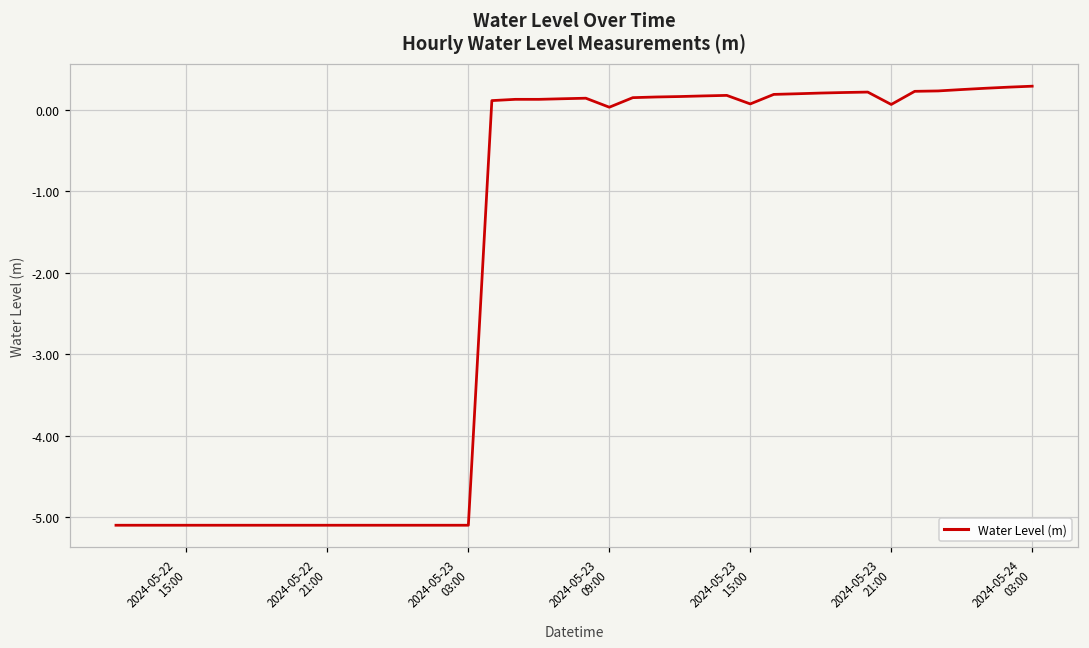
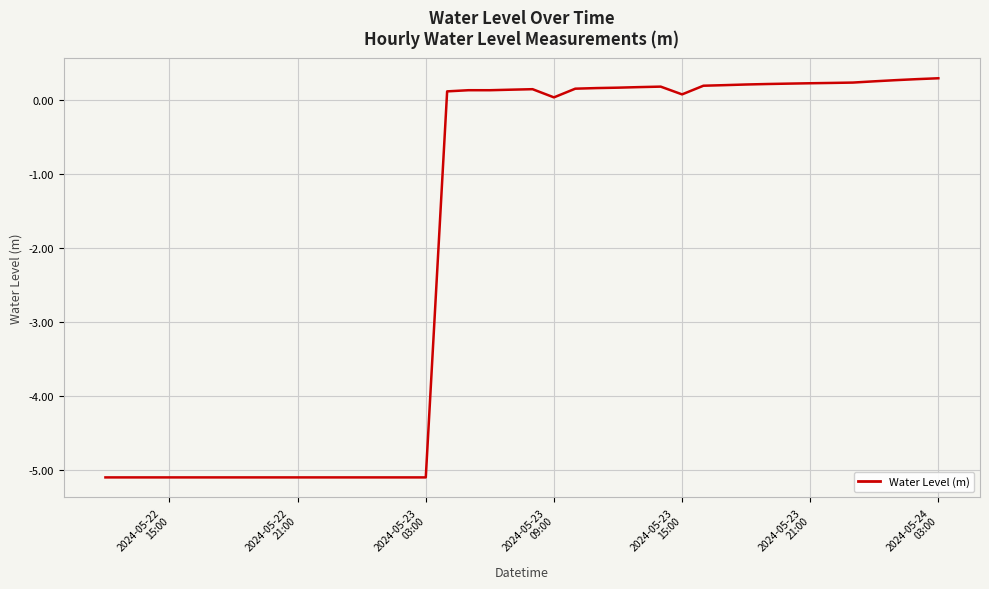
2024-05-23 21:00: 0.1 -> 0.2
